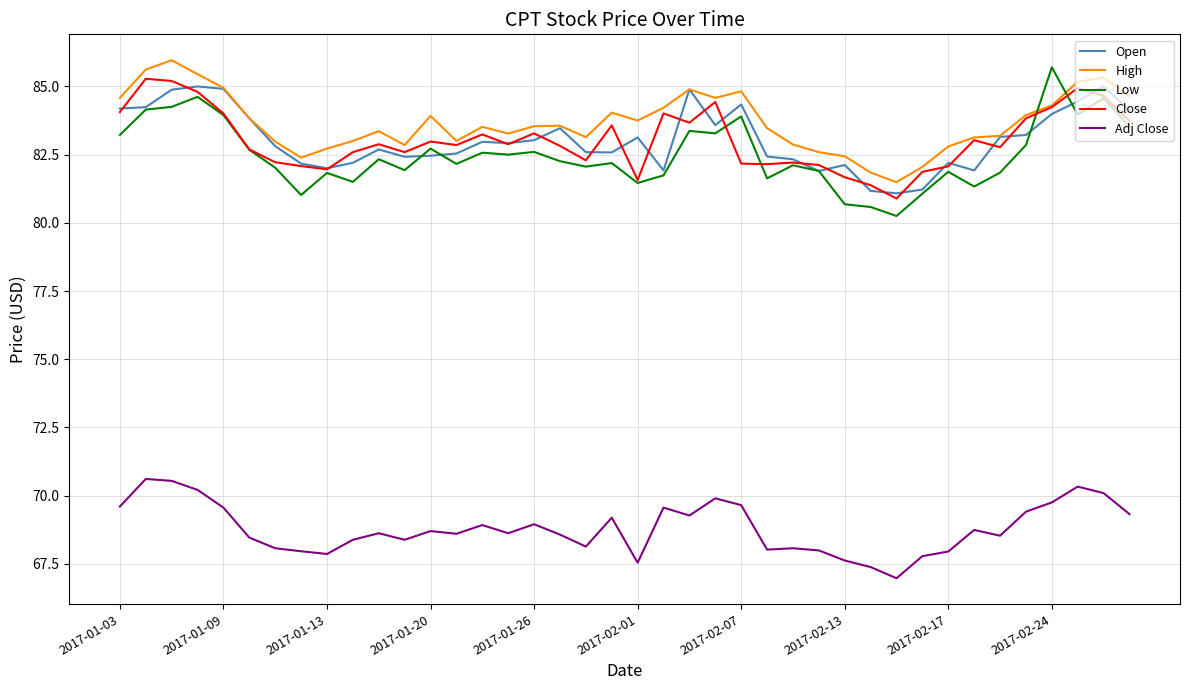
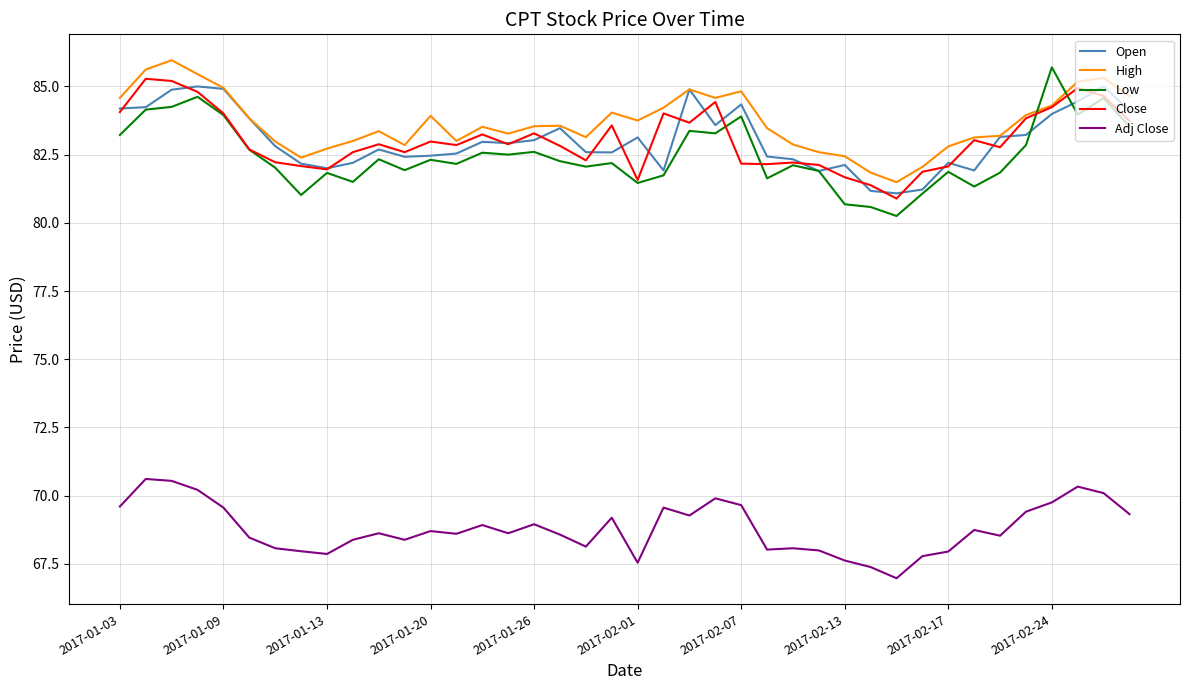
Low, 2017-01-20: 82.7 -> 82.3
